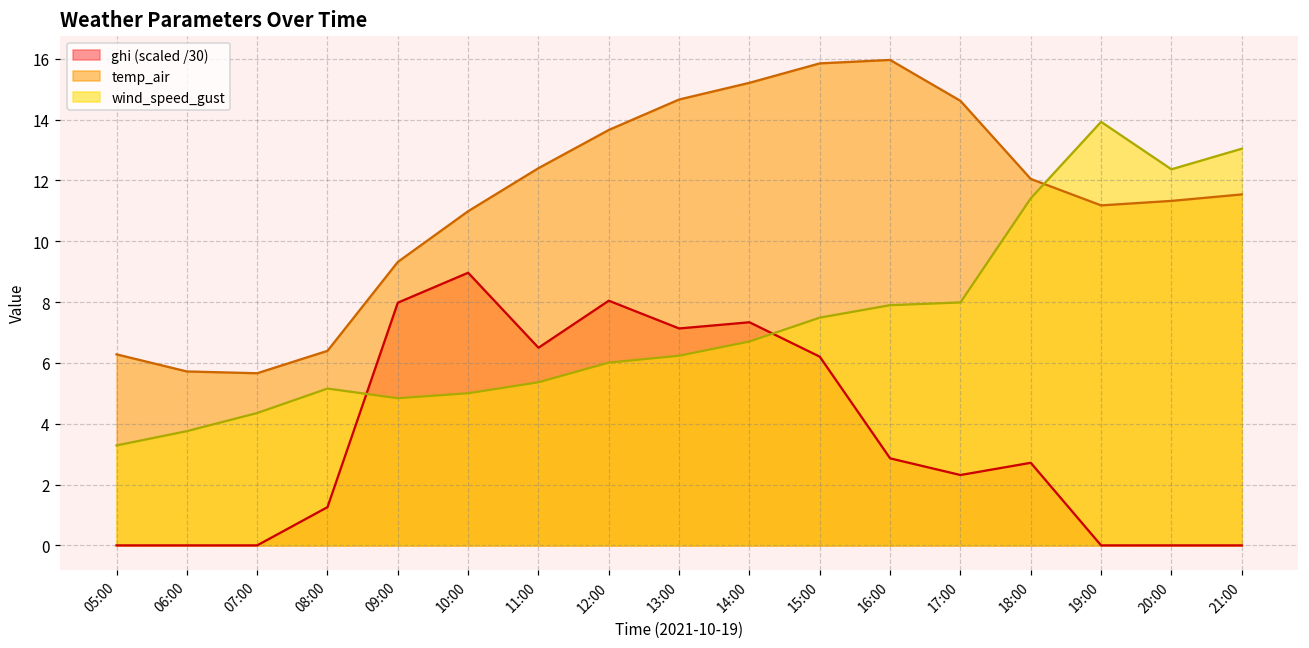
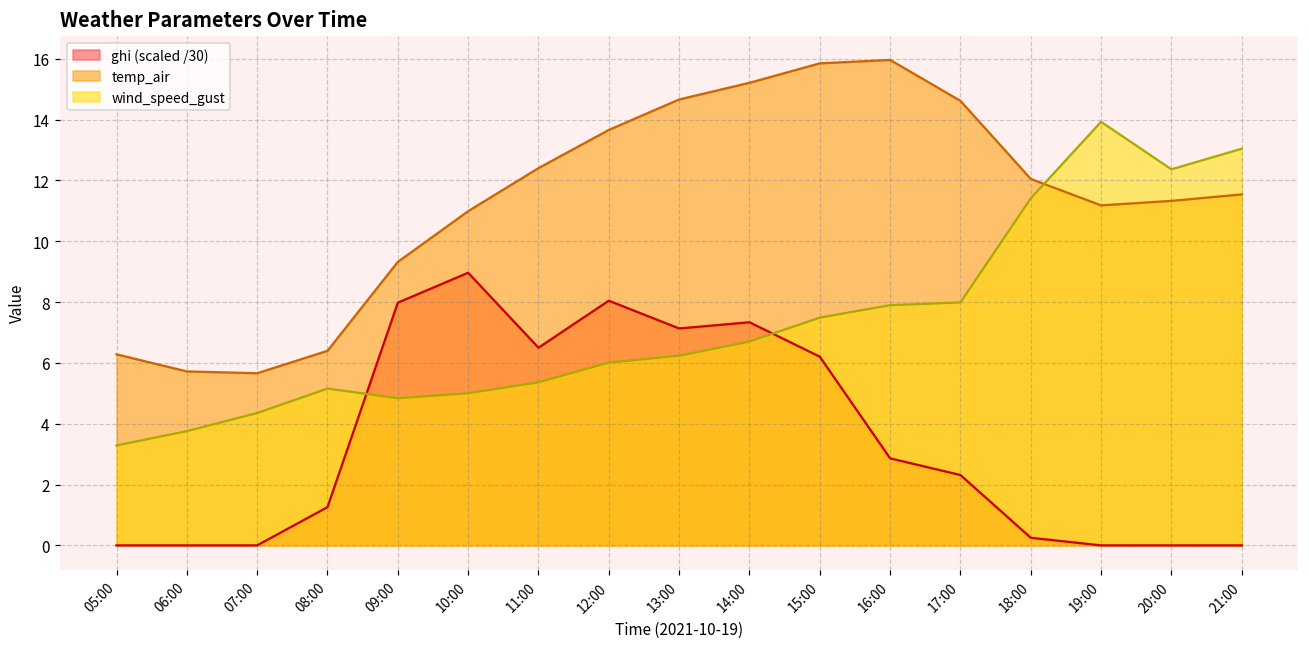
ghi (scaled /30), 18:00: 2.7 -> 0.2
